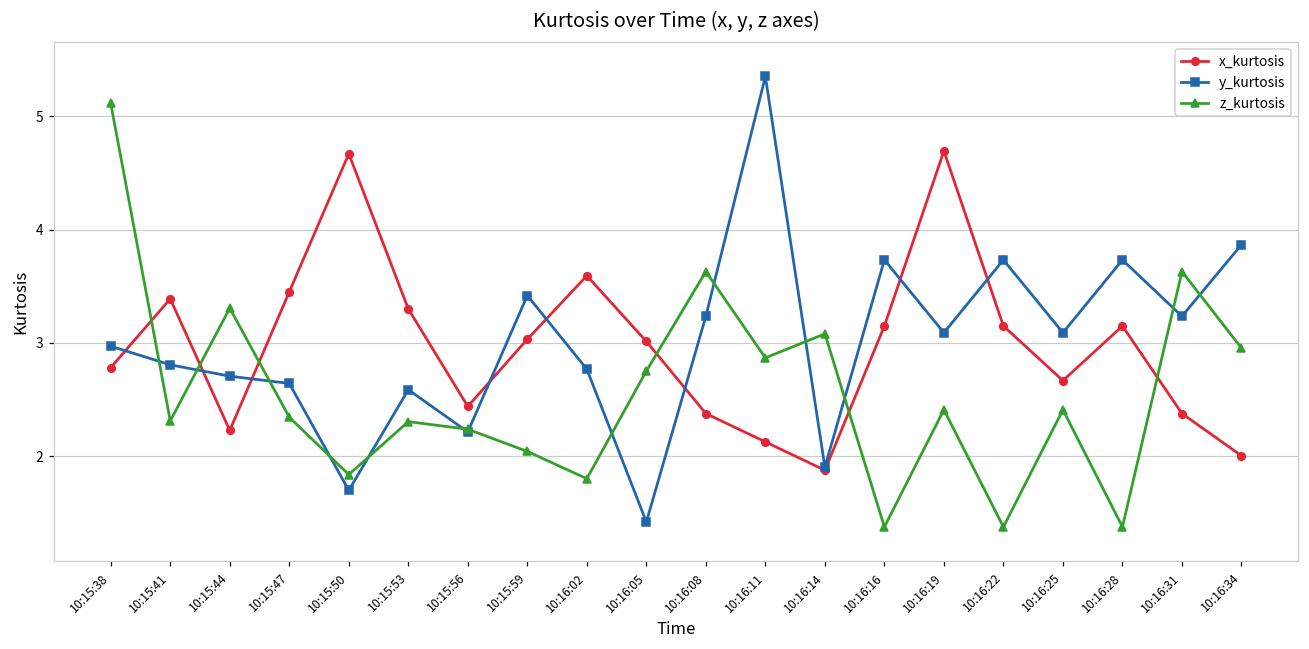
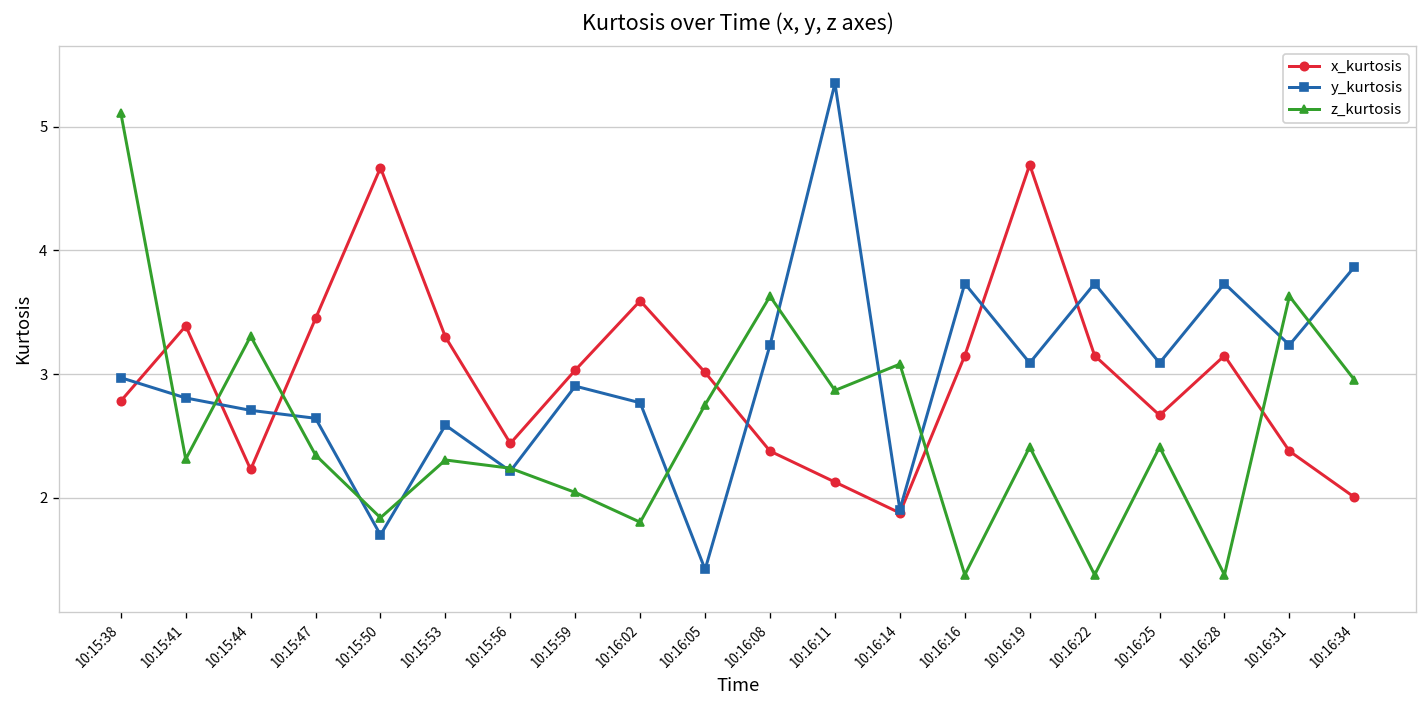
y_kurtosis, 10:15:59: 3.42 -> 2.90
